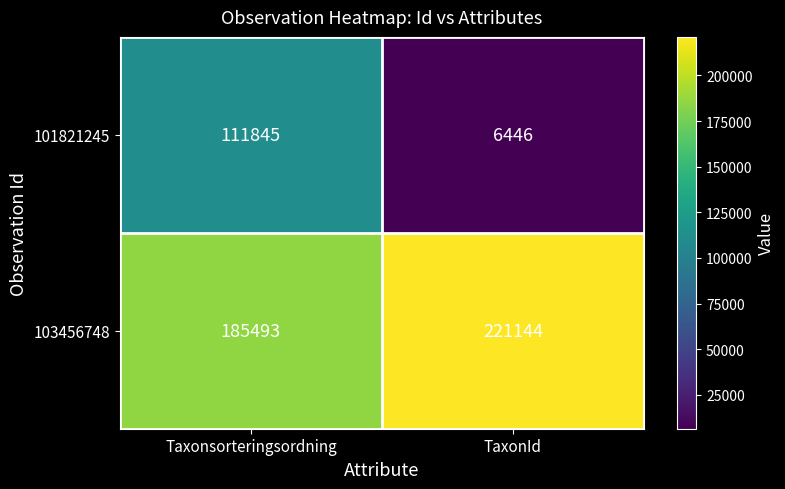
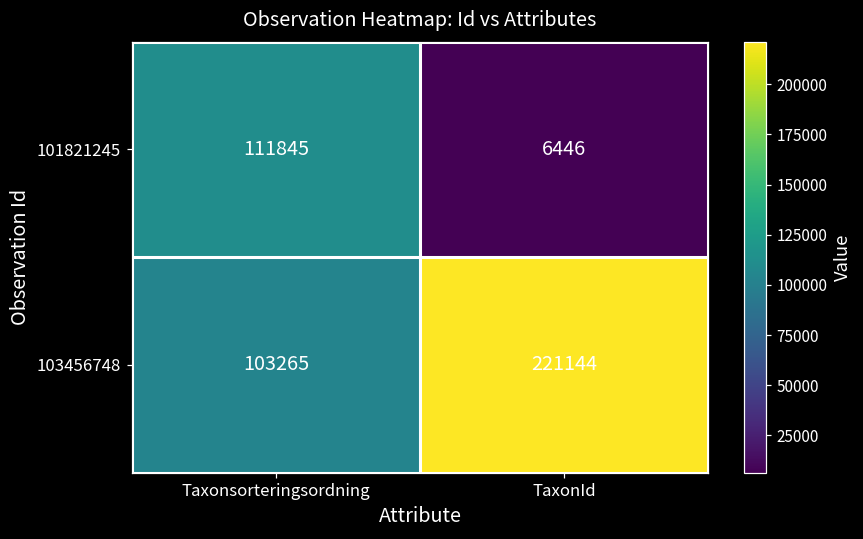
103456748, Taxonsorteringsordning: 185493 -> 103265
